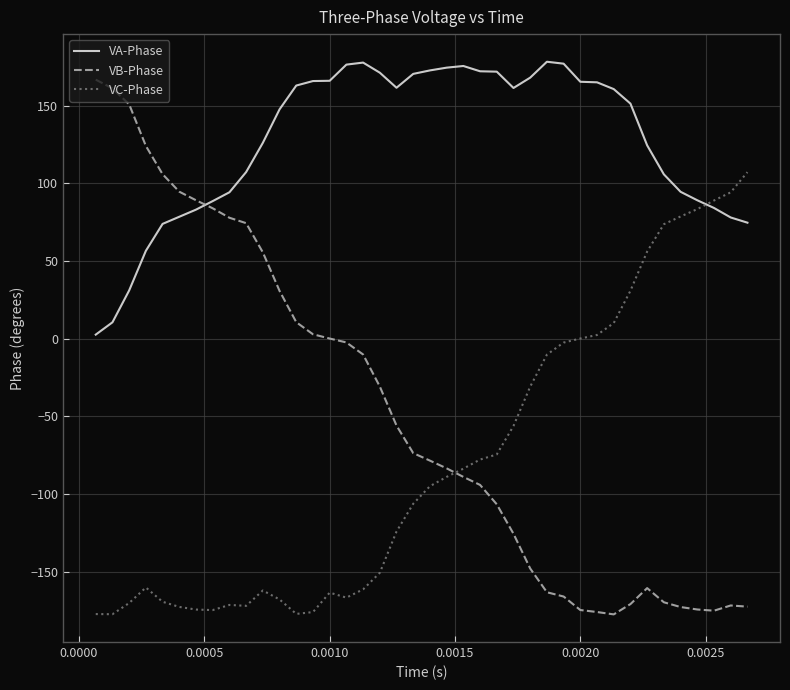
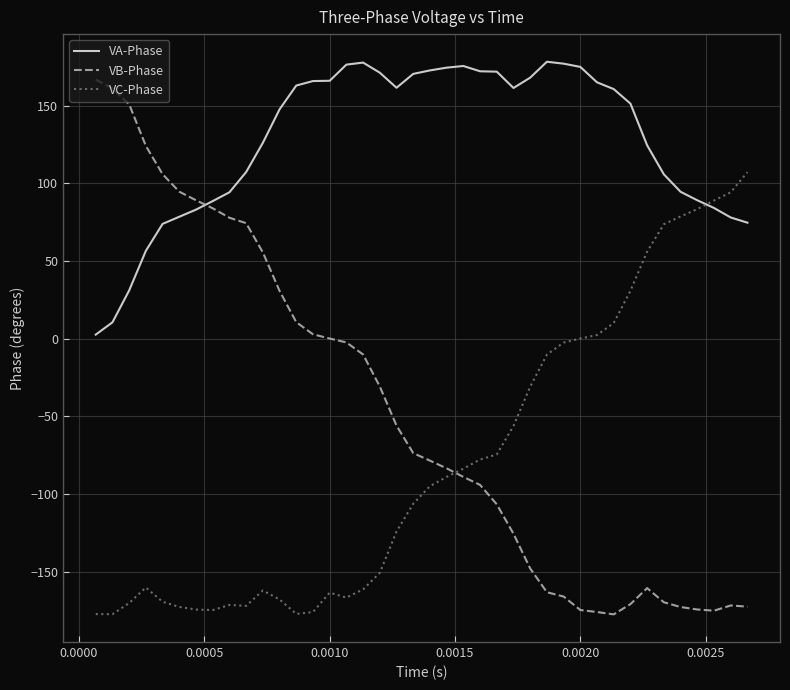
VA-Phase, 0.0020: 165 -> 175
